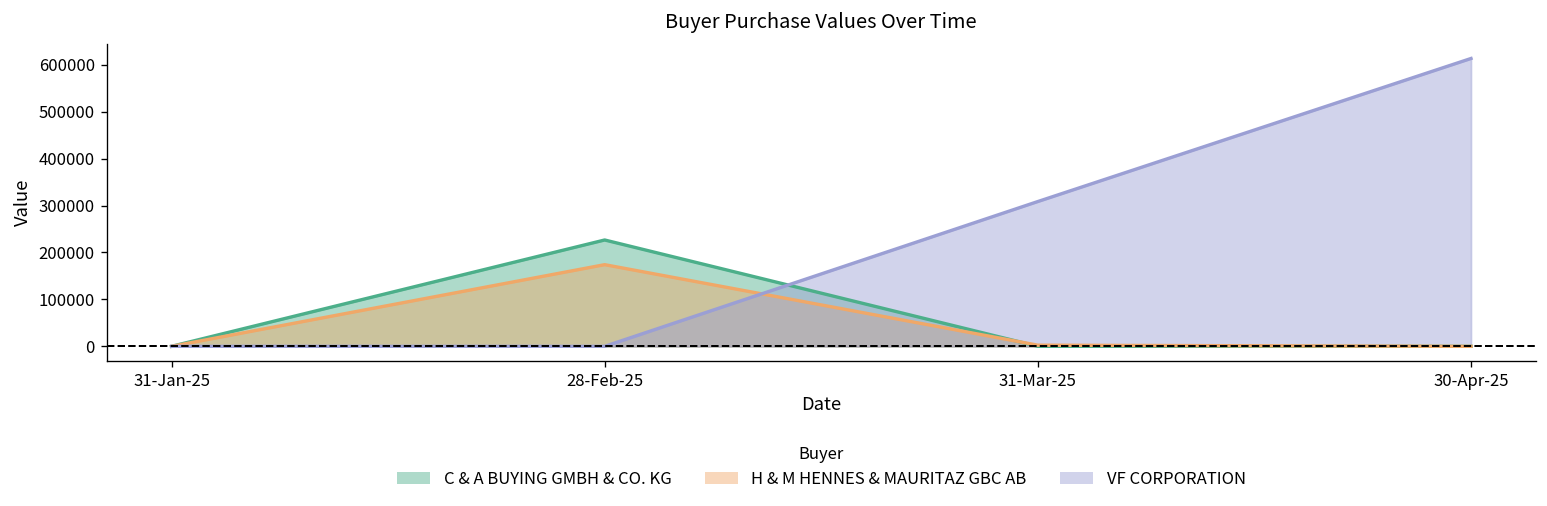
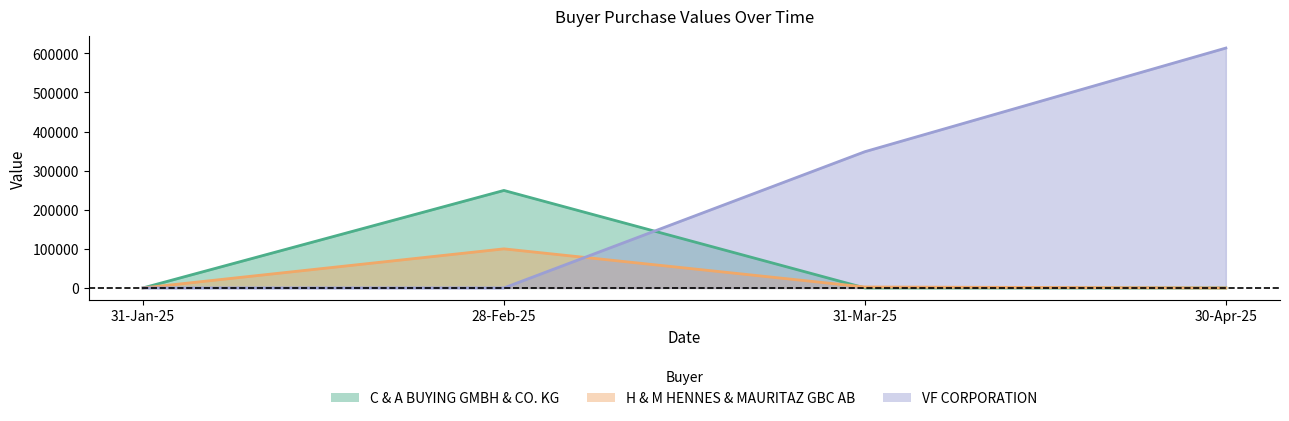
C & A BUYING GMBH & CO. KG, 28-Feb-25: 230000 -> 250000
H & M HENNES & MAURITAZ GBC AB, 28-Feb-25: 170000 -> 100000
VF CORPORATION, 31-Mar-25: 310000 -> 350000
